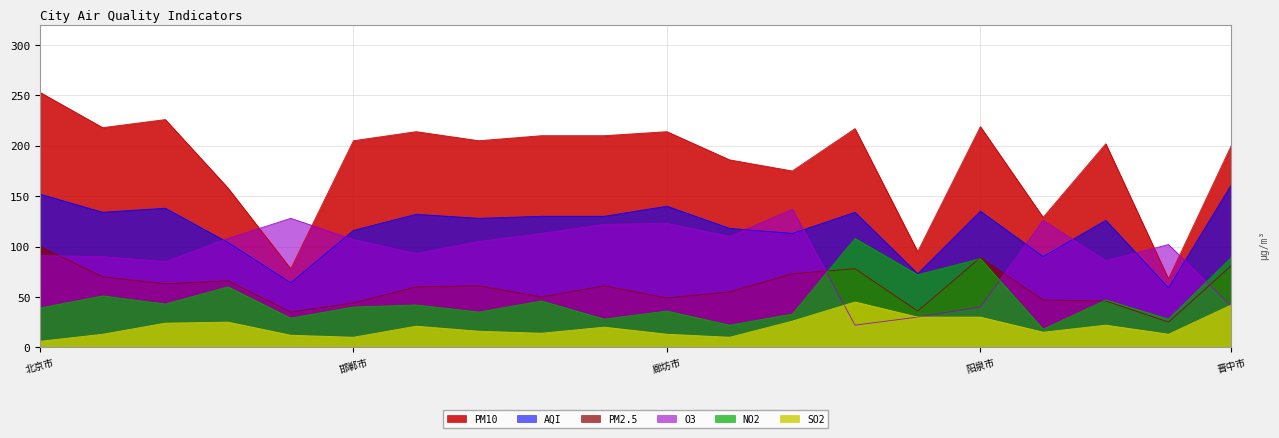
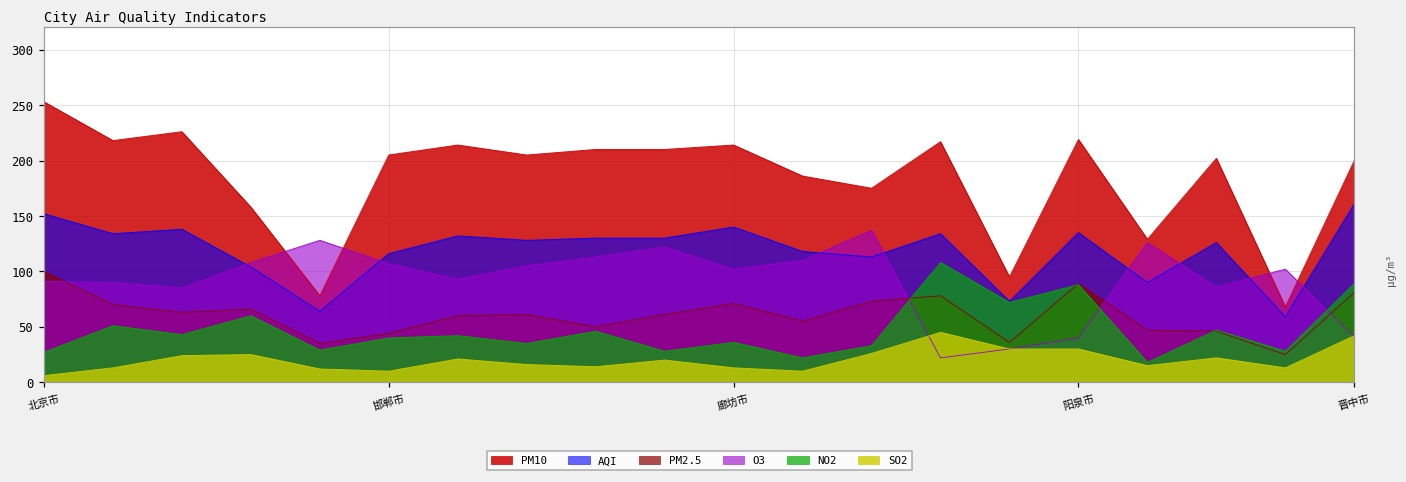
NO2, 北京市: 39 -> 27
PM2.5, 廊坊市: 49 -> 71
O3, 廊坊市: 123 -> 102
